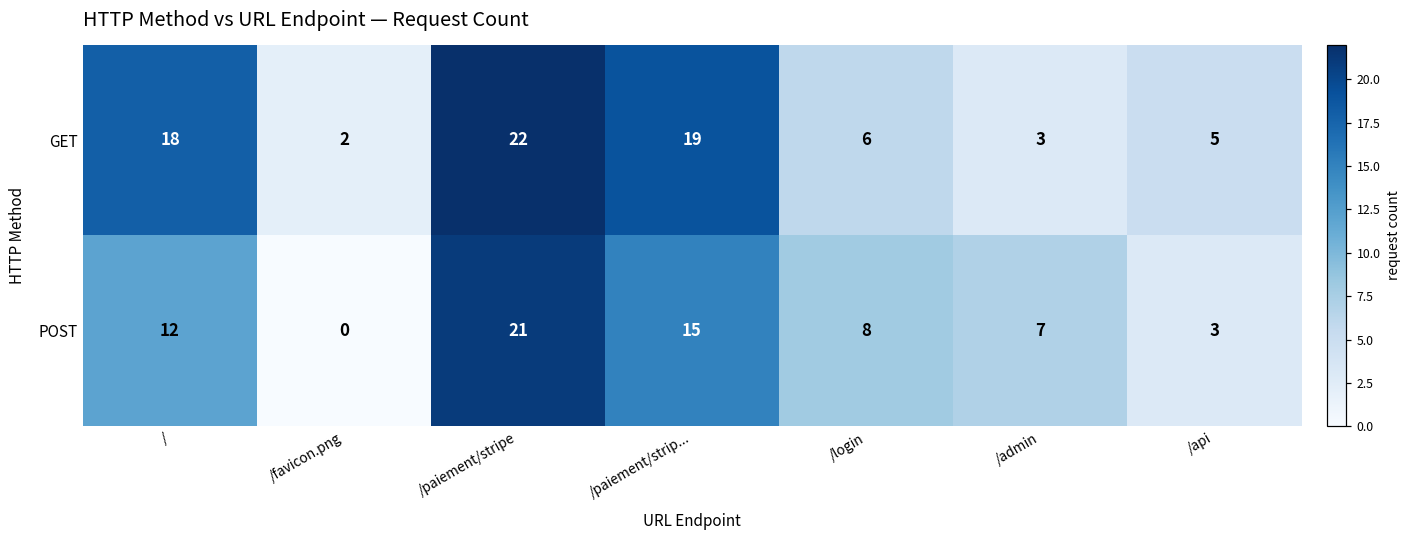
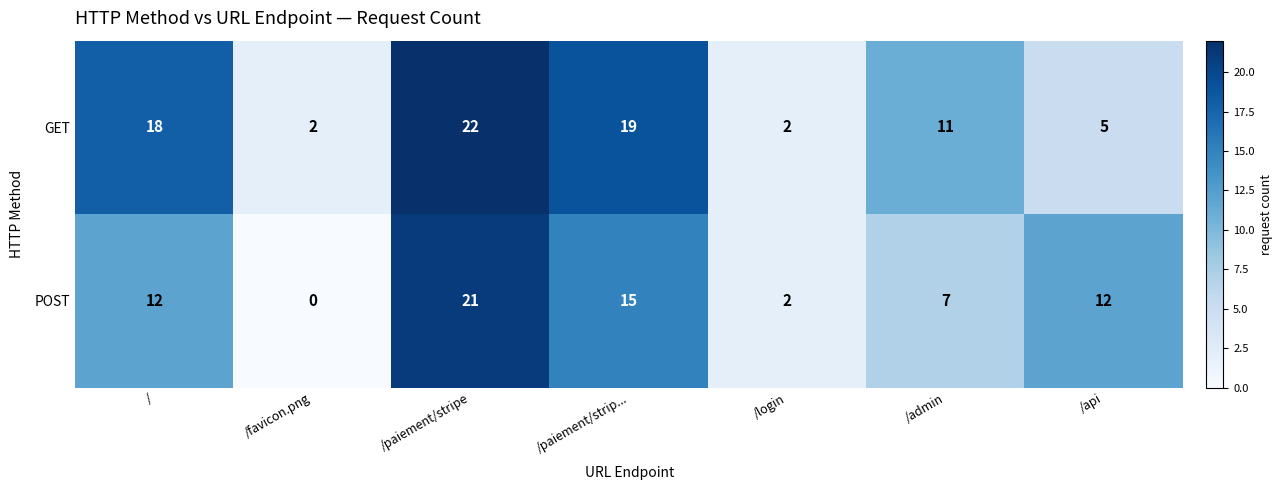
GET, /login: 6 -> 2
GET, /admin: 3 -> 11
POST, /login: 8 -> 2
POST, /api: 3 -> 12
